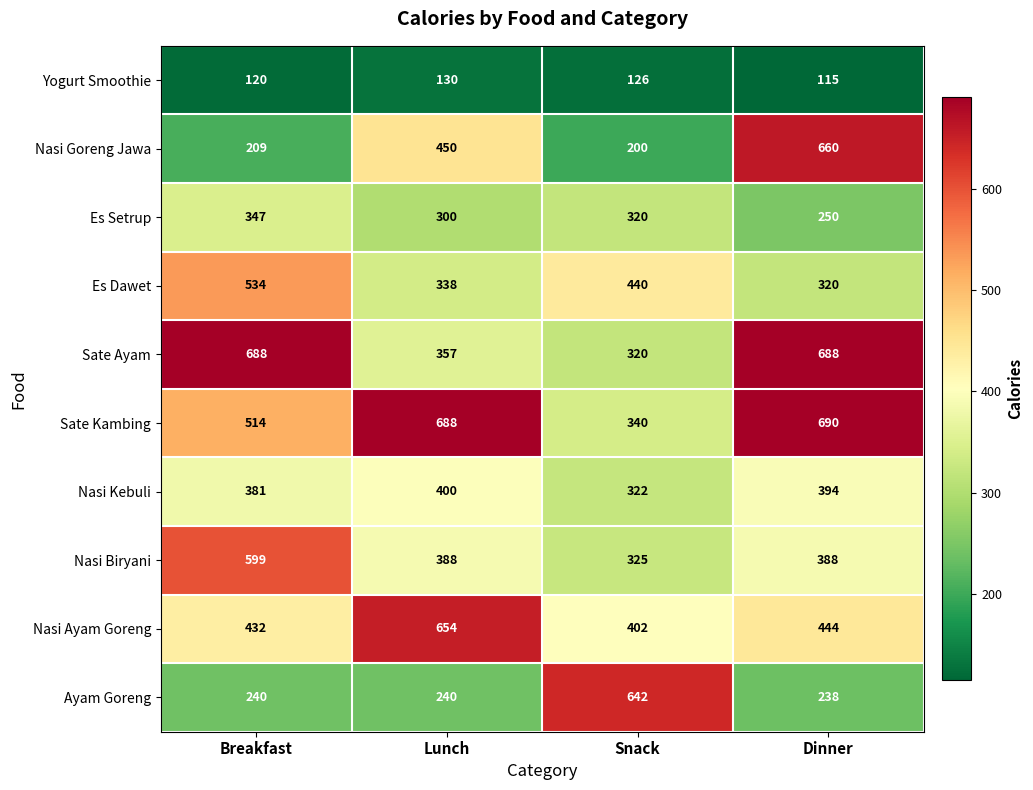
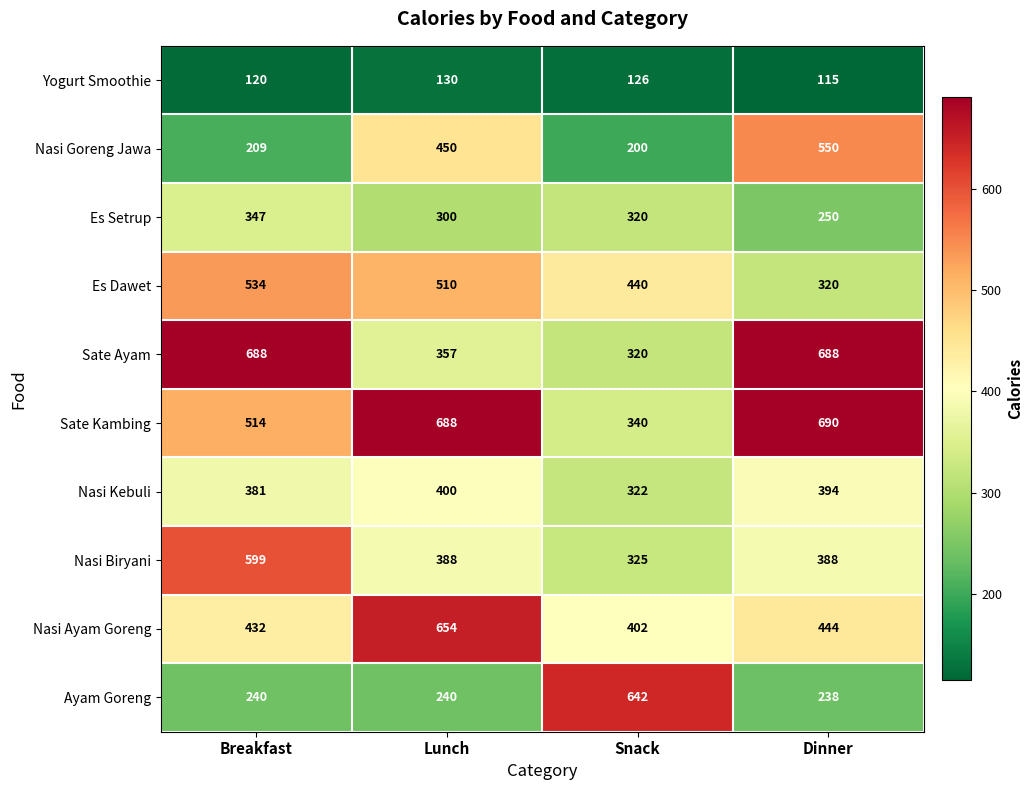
Nasi Goreng Jawa, Dinner: 660 -> 550
Es Dawet, Lunch: 338 -> 510
